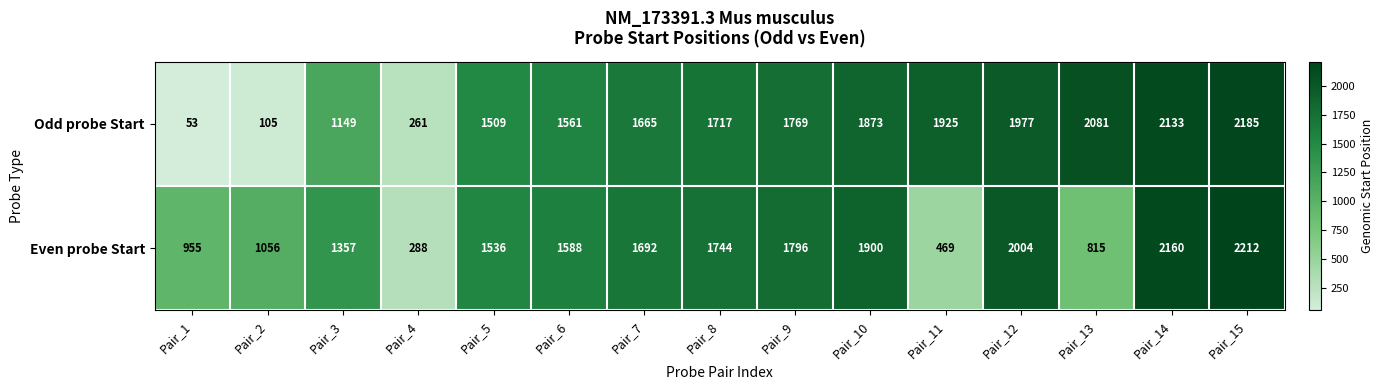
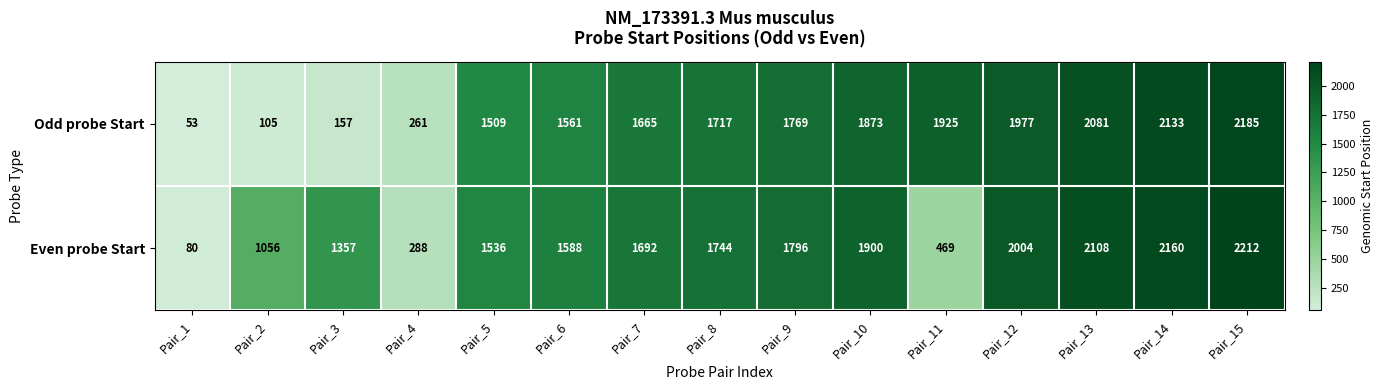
Odd probe Start, Pair_3: 1149 -> 157
Even probe Start, Pair_1: 955 -> 80
Even probe Start, Pair_13: 815 -> 2108
